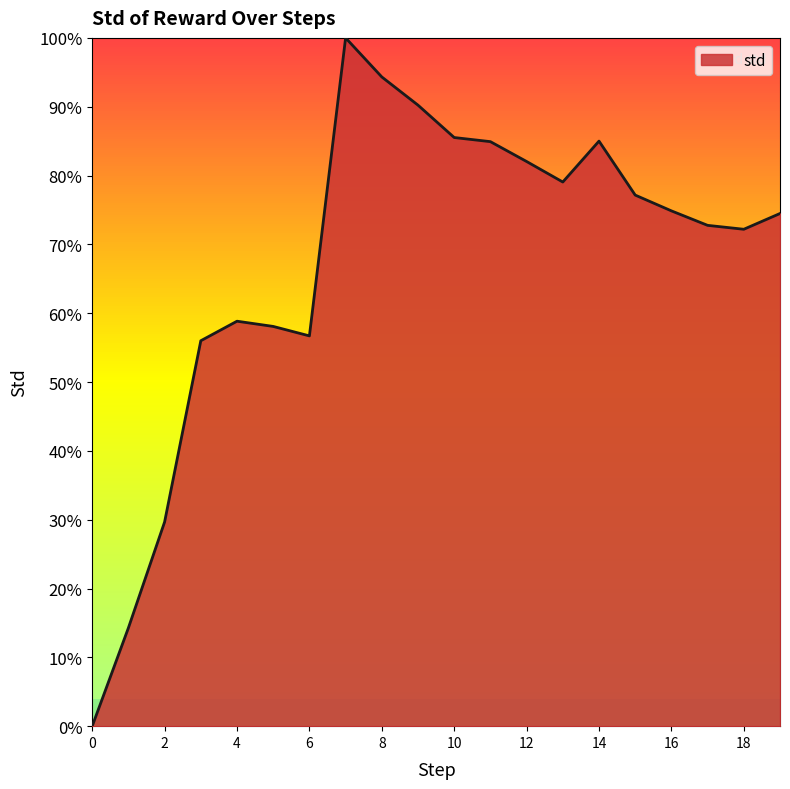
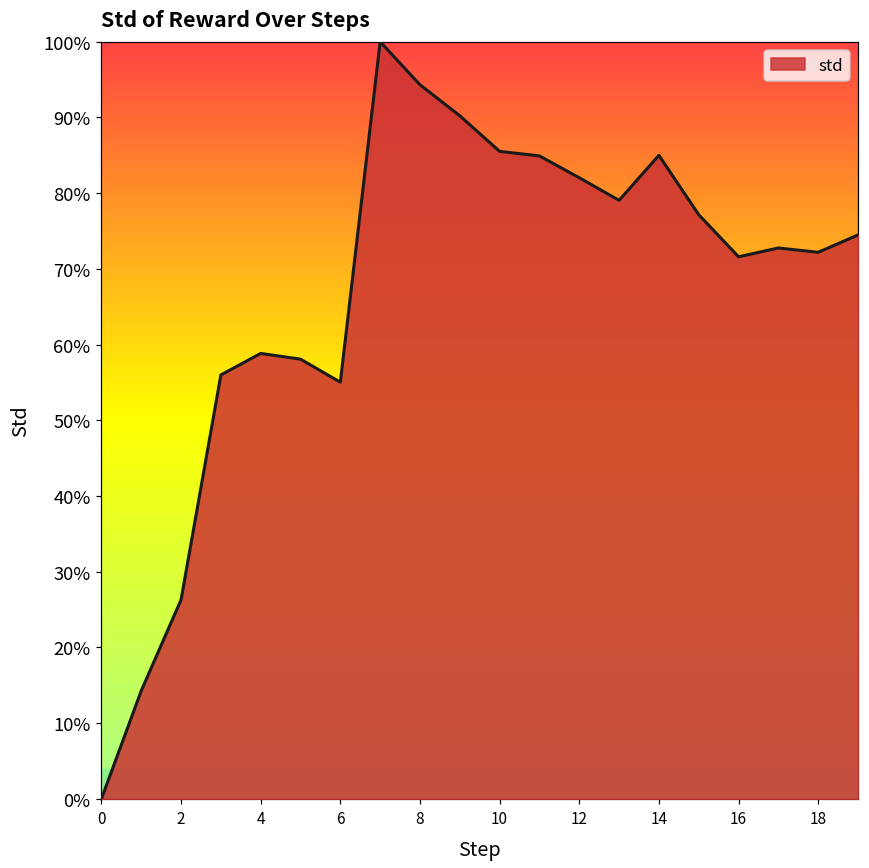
2: 30% -> 26%
6: 57% -> 55%
16: 75% -> 72%
